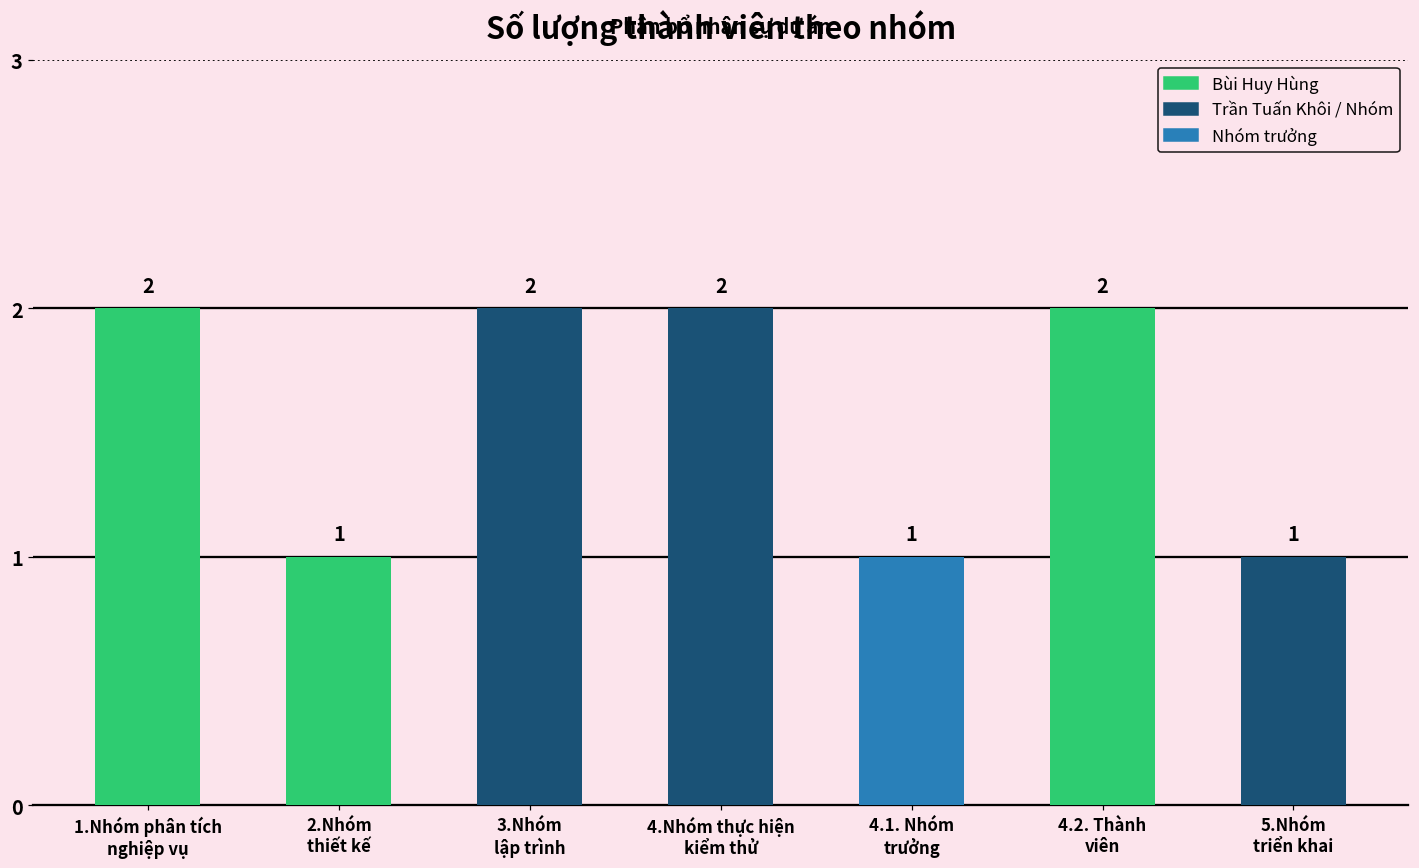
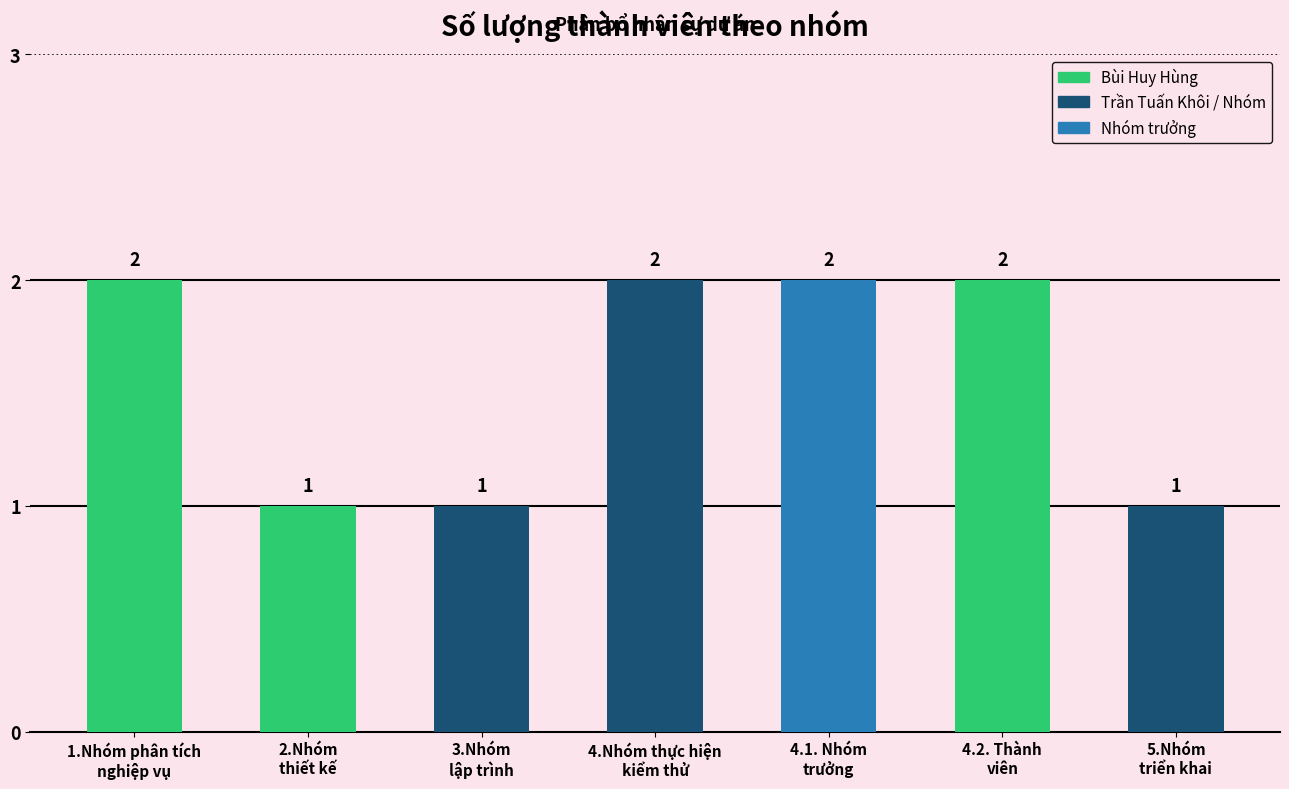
3.Nhóm lập trình: 2 -> 1
4.1. Nhóm trưởng: 1 -> 2
